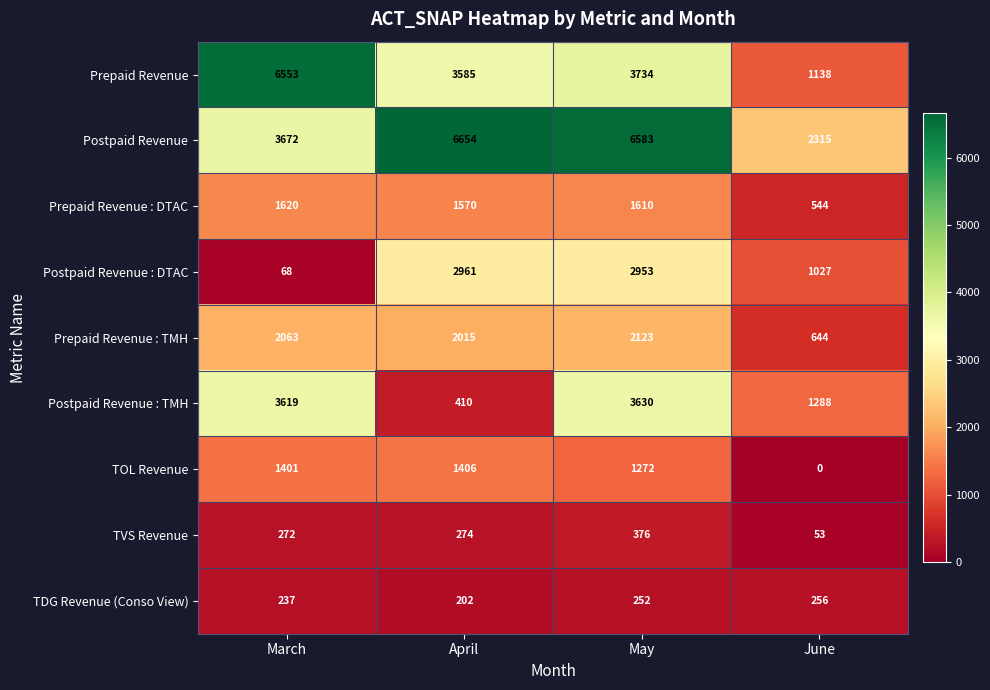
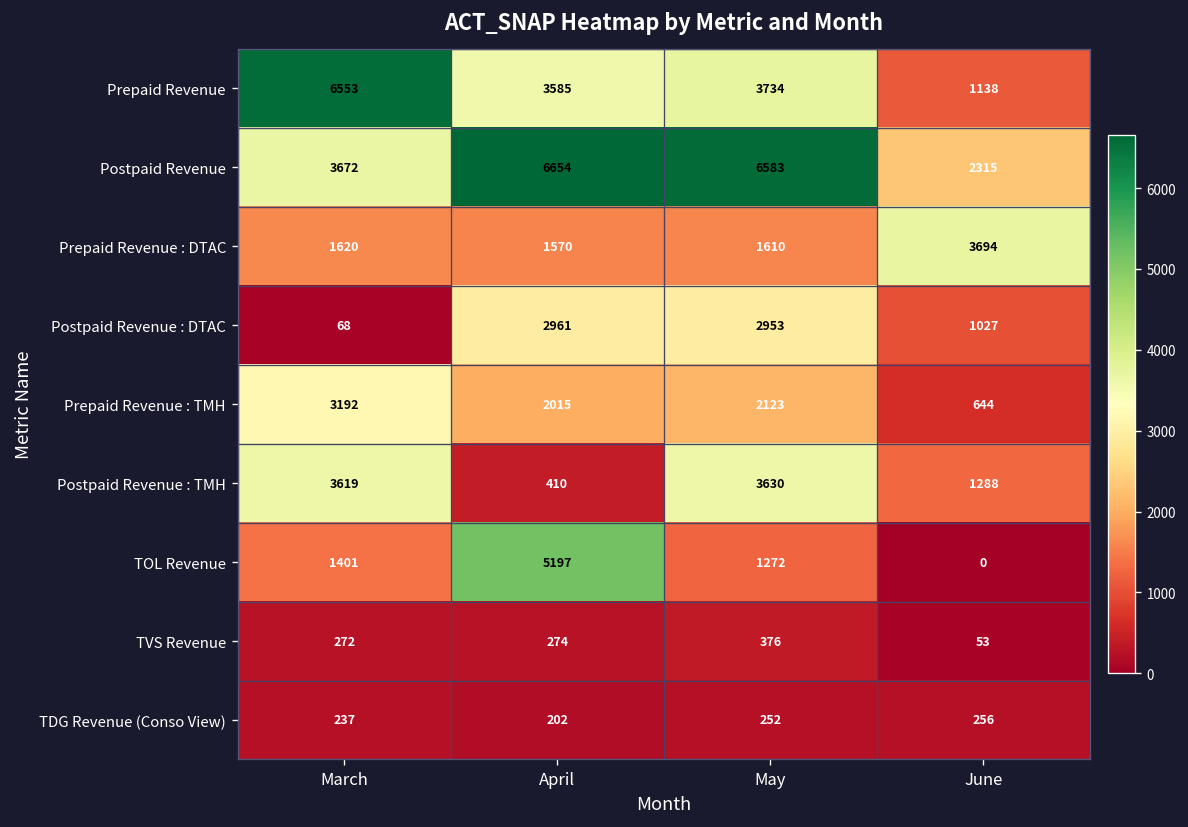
Prepaid Revenue : DTAC, June: 544 -> 3694
Prepaid Revenue : TMH, March: 2063 -> 3192
TOL Revenue, April: 1406 -> 5197
